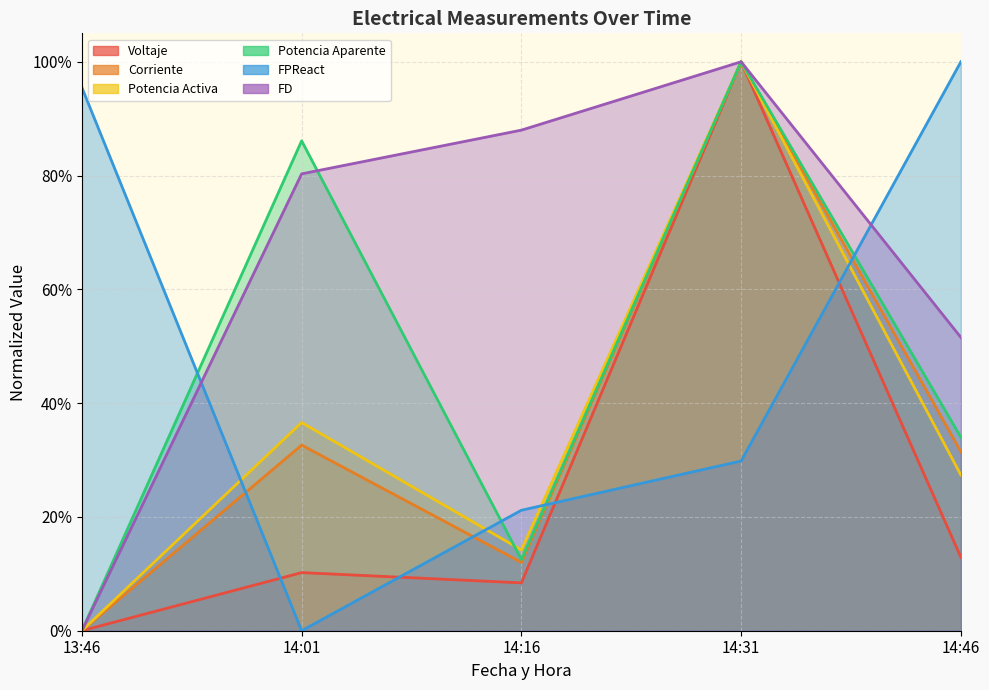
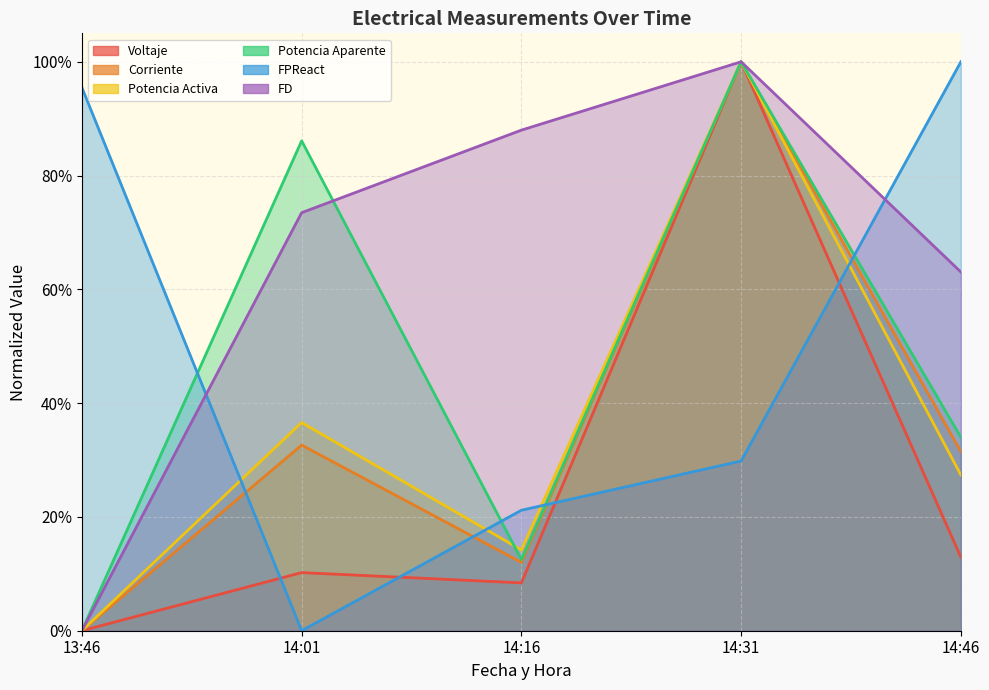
FD, 14:01: 80% -> 73%
FD, 14:46: 52% -> 63%
